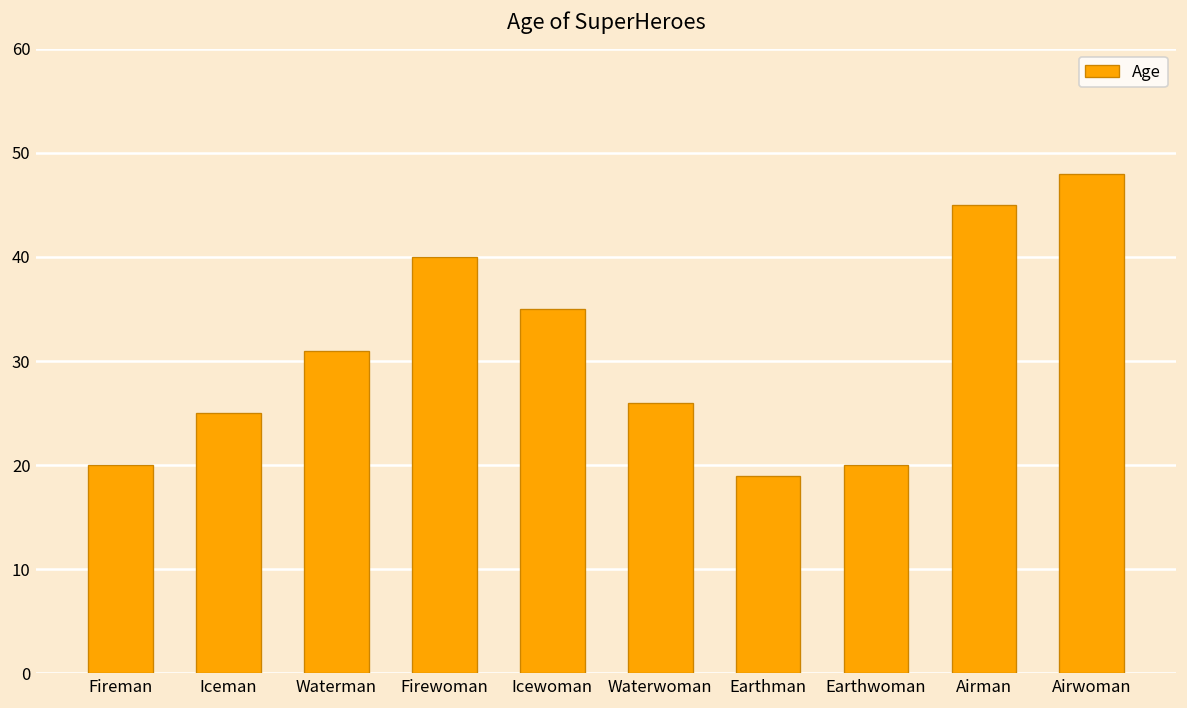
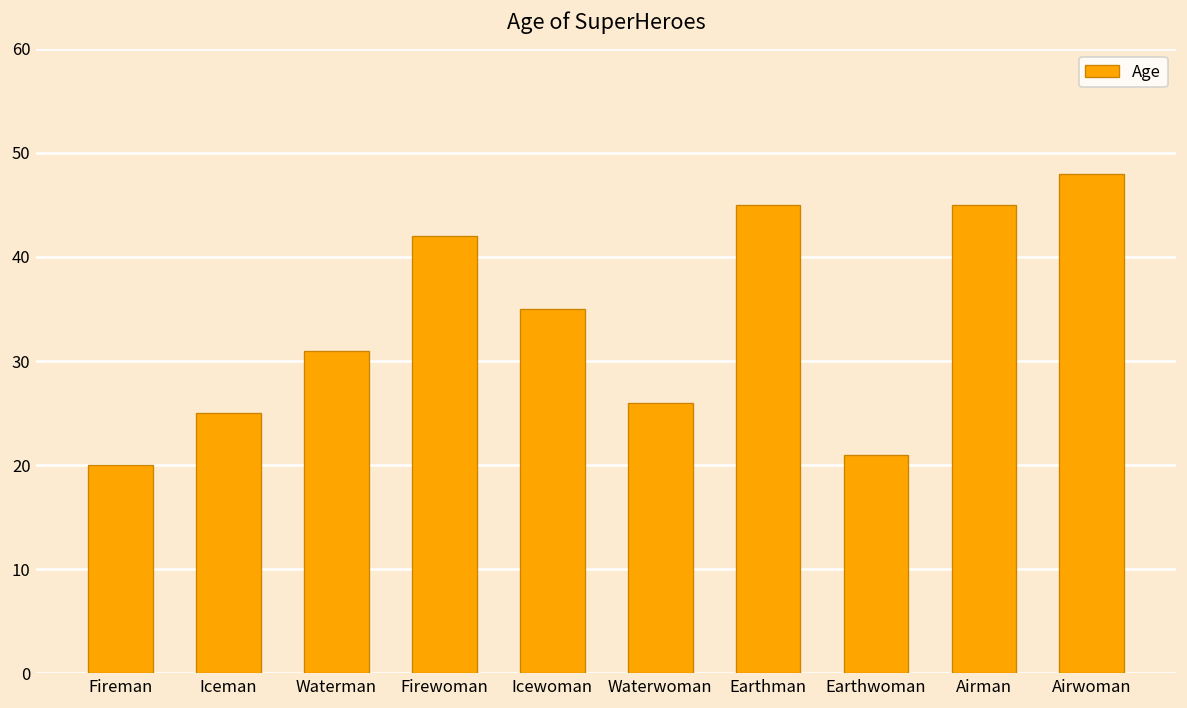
Firewoman: 40 -> 42
Earthman: 19 -> 45
Earthwoman: 20 -> 21
